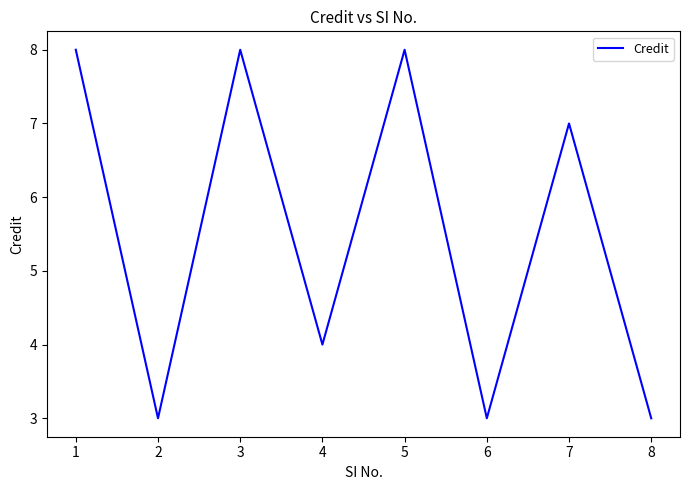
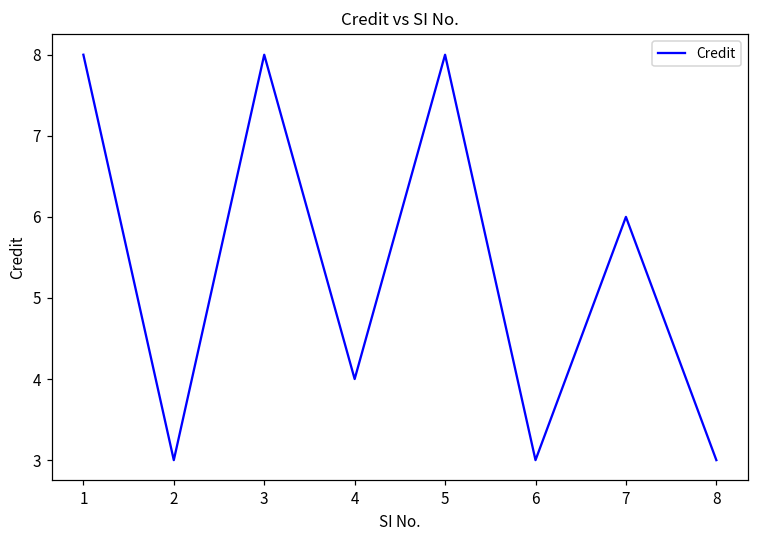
7: 7 -> 6
